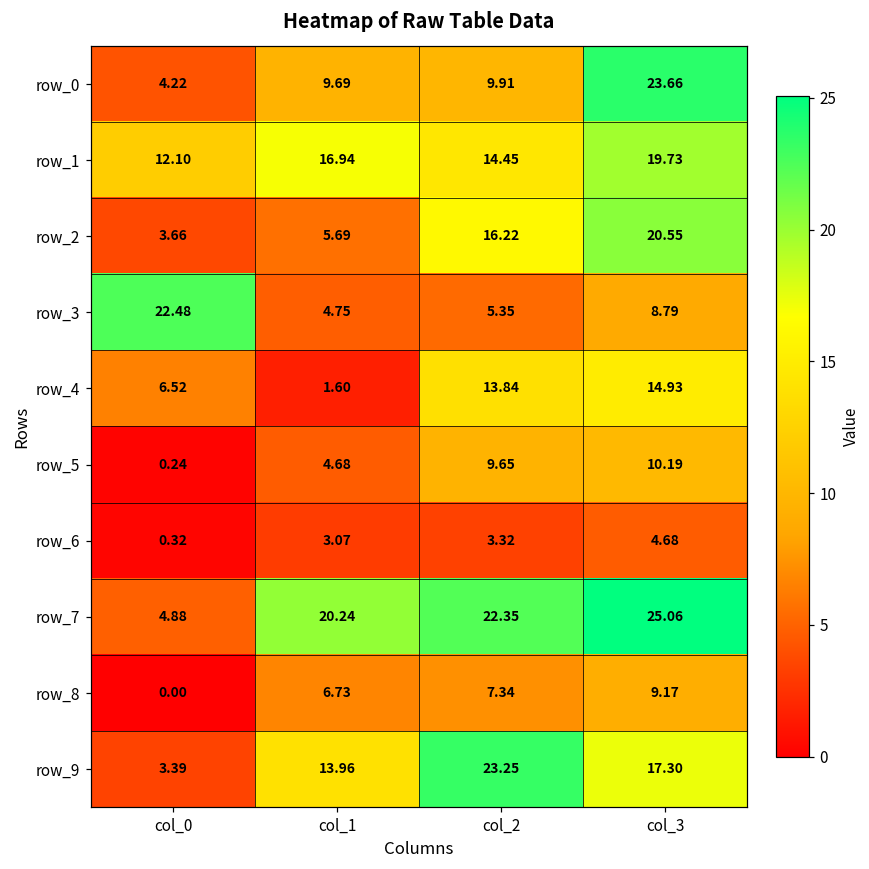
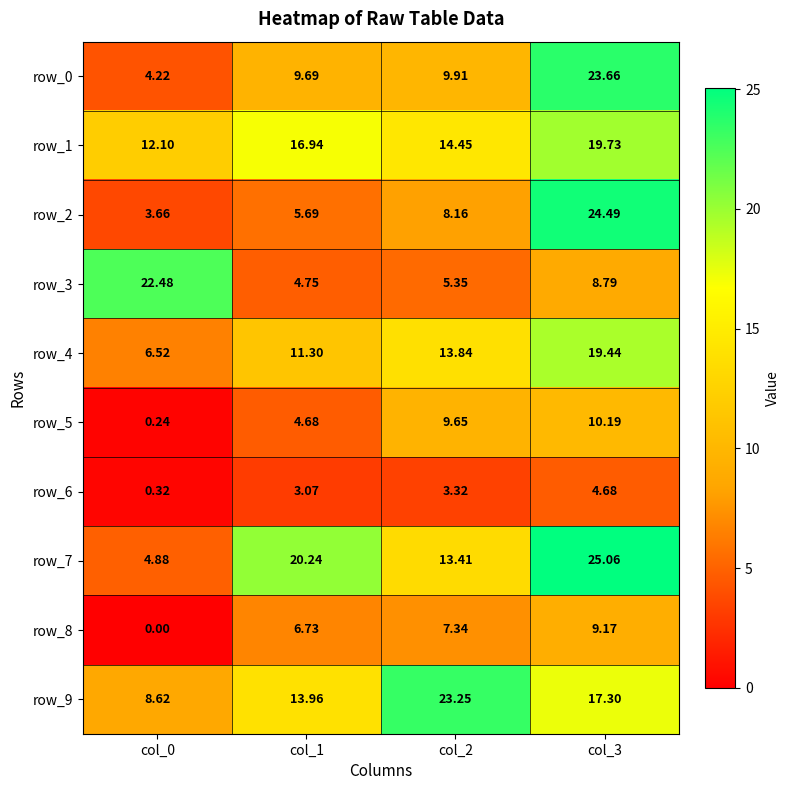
row_2, col_2: 16.22 -> 8.16
row_2, col_3: 20.55 -> 24.49
row_4, col_1: 1.60 -> 11.30
row_4, col_3: 14.93 -> 19.44
row_7, col_2: 22.35 -> 13.41
row_9, col_0: 3.39 -> 8.62
